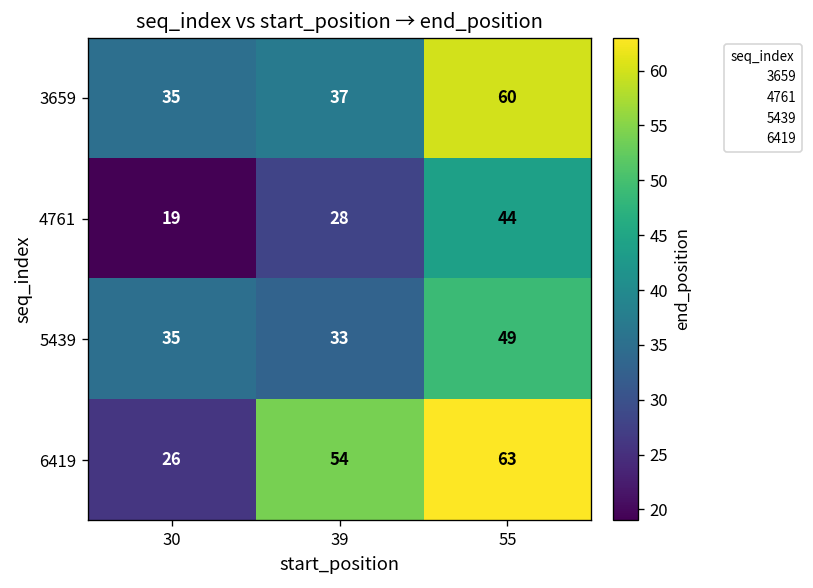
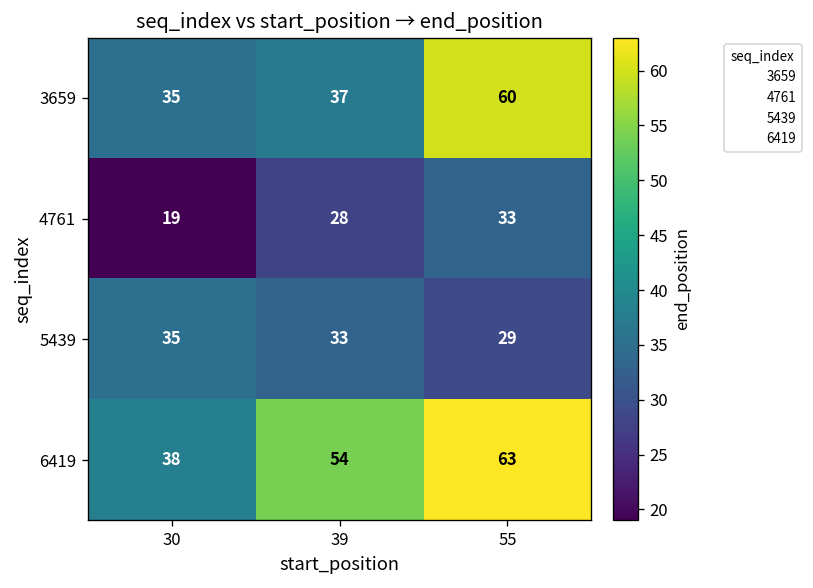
4761, 55: 44 -> 33
5439, 55: 49 -> 29
6419, 30: 26 -> 38
